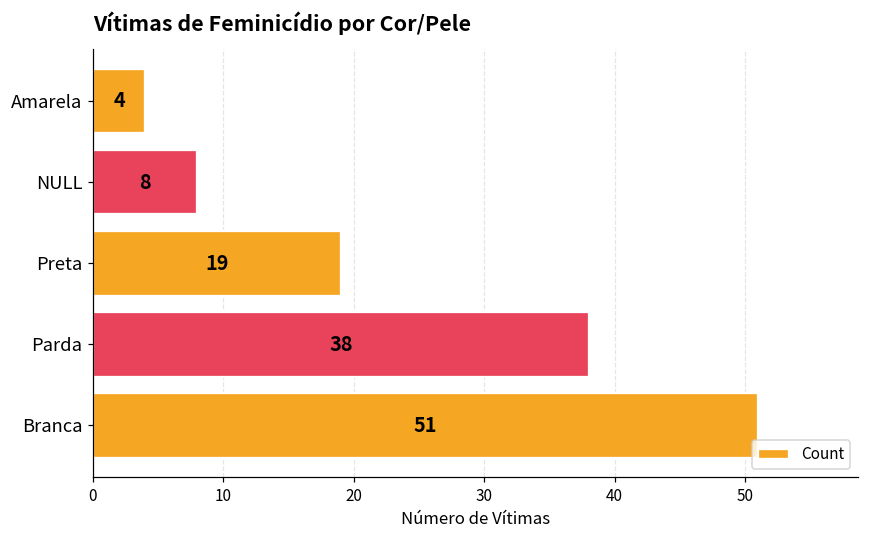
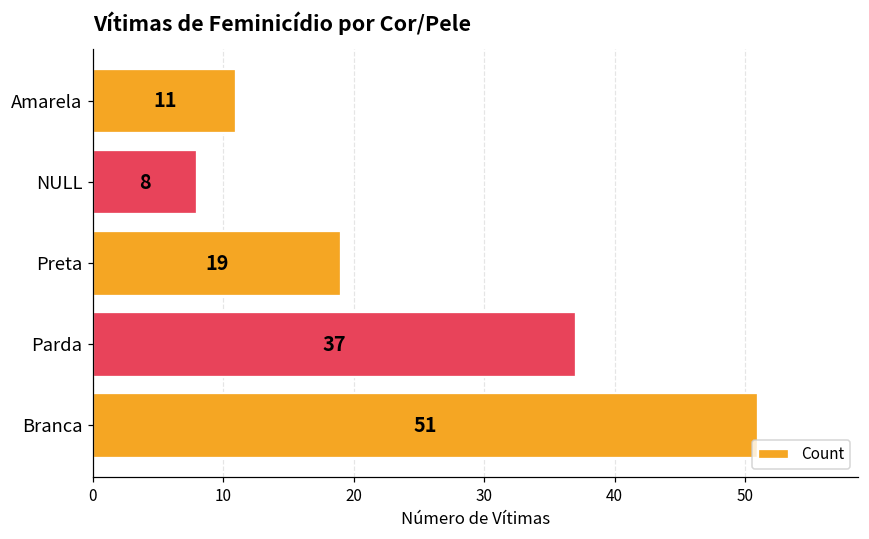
Amarela: 4 -> 11
Parda: 38 -> 37
